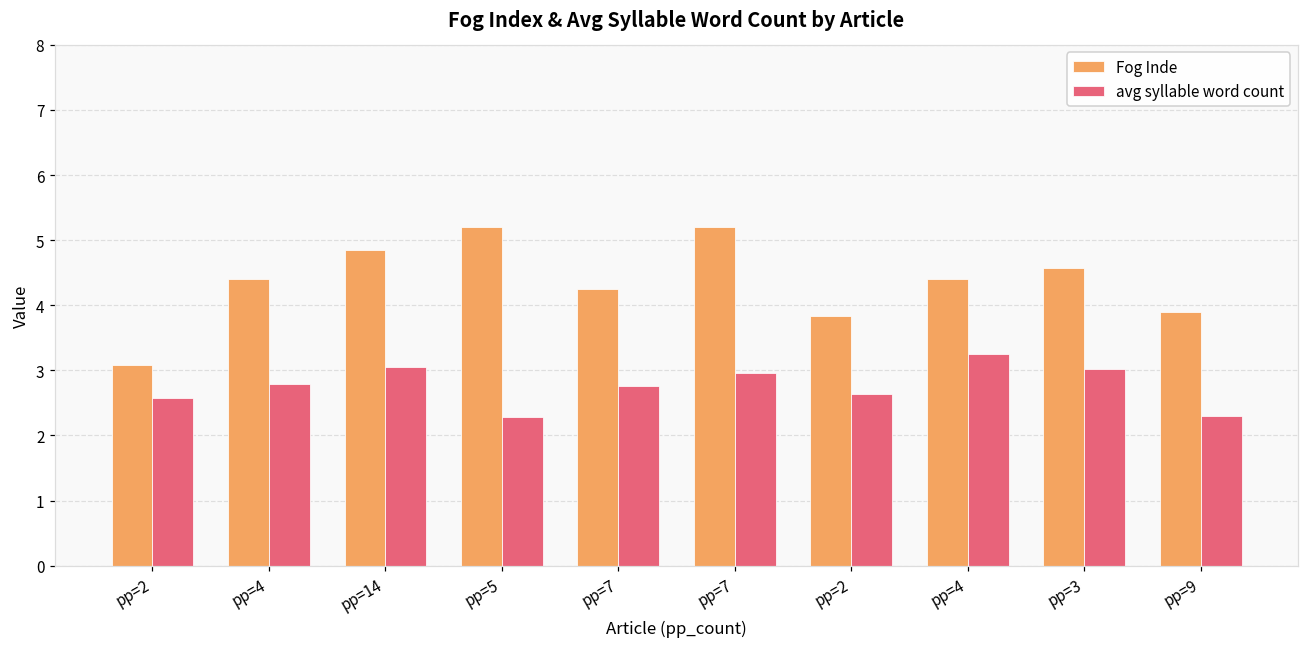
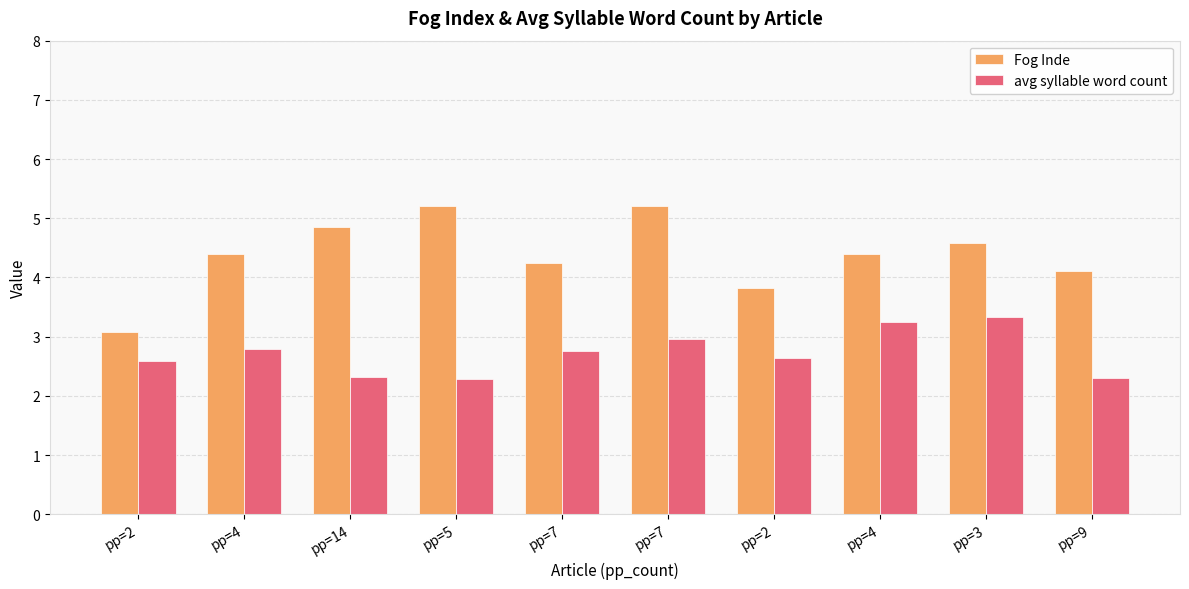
avg syllable word count, pp=14: 3.1 -> 2.3
avg syllable word count, pp=3: 3.0 -> 3.3
Fog Inde, pp=9: 3.9 -> 4.1
